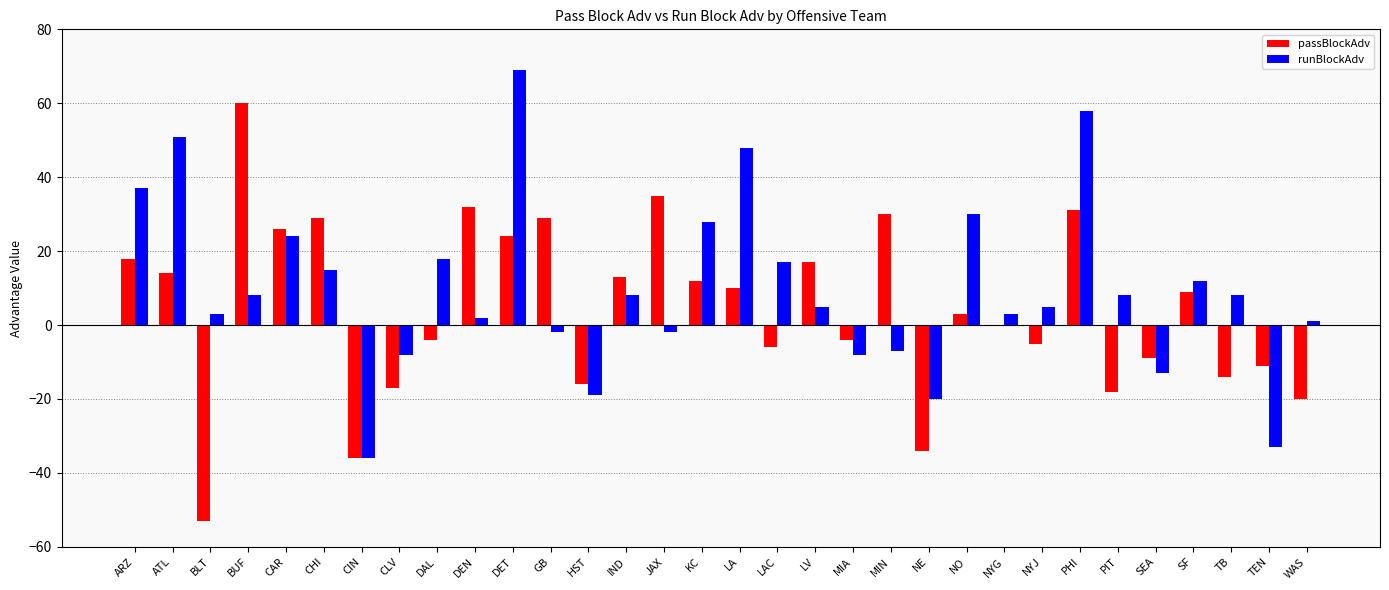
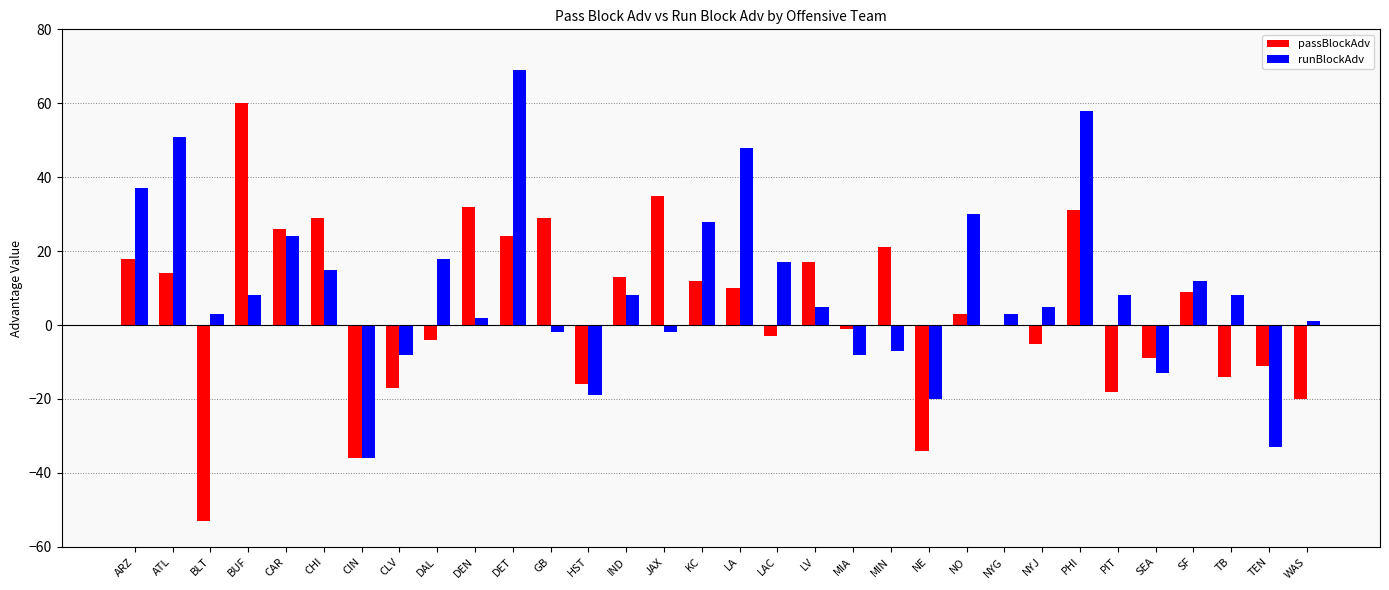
passBlockAdv, LAC: -6 -> -3
passBlockAdv, MIA: -4 -> -1
passBlockAdv, MIN: 30 -> 21
